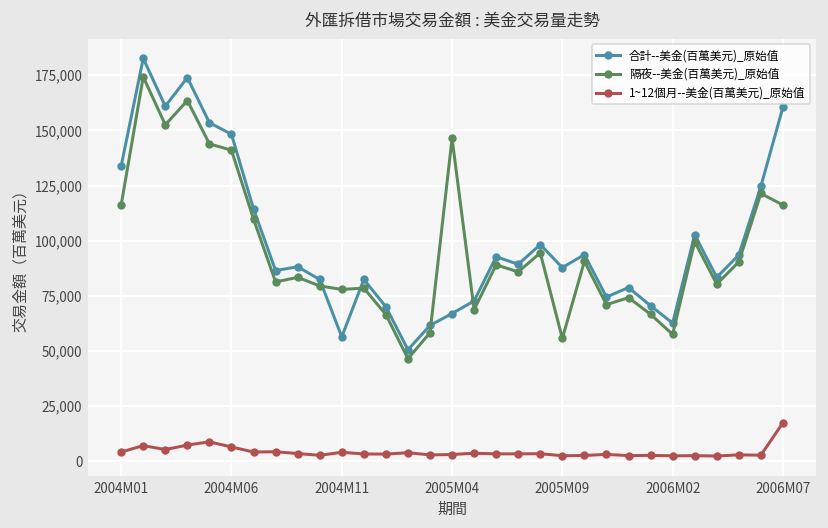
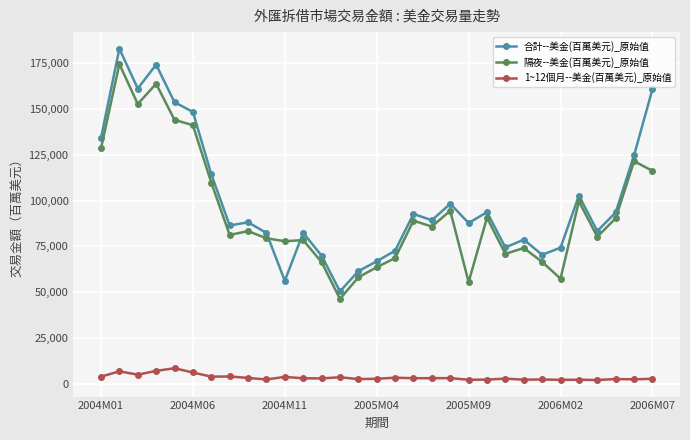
隔夜--美金(百萬美元)_原始值, 2004M01: 116,000 -> 128,000
隔夜--美金(百萬美元)_原始值, 2005M04: 146,000 -> 64,000
合計--美金(百萬美元)_原始值, 2006M02: 63,000 -> 74,000
1~12個月--美金(百萬美元)_原始值, 2006M07: 17,000 -> 3,000
